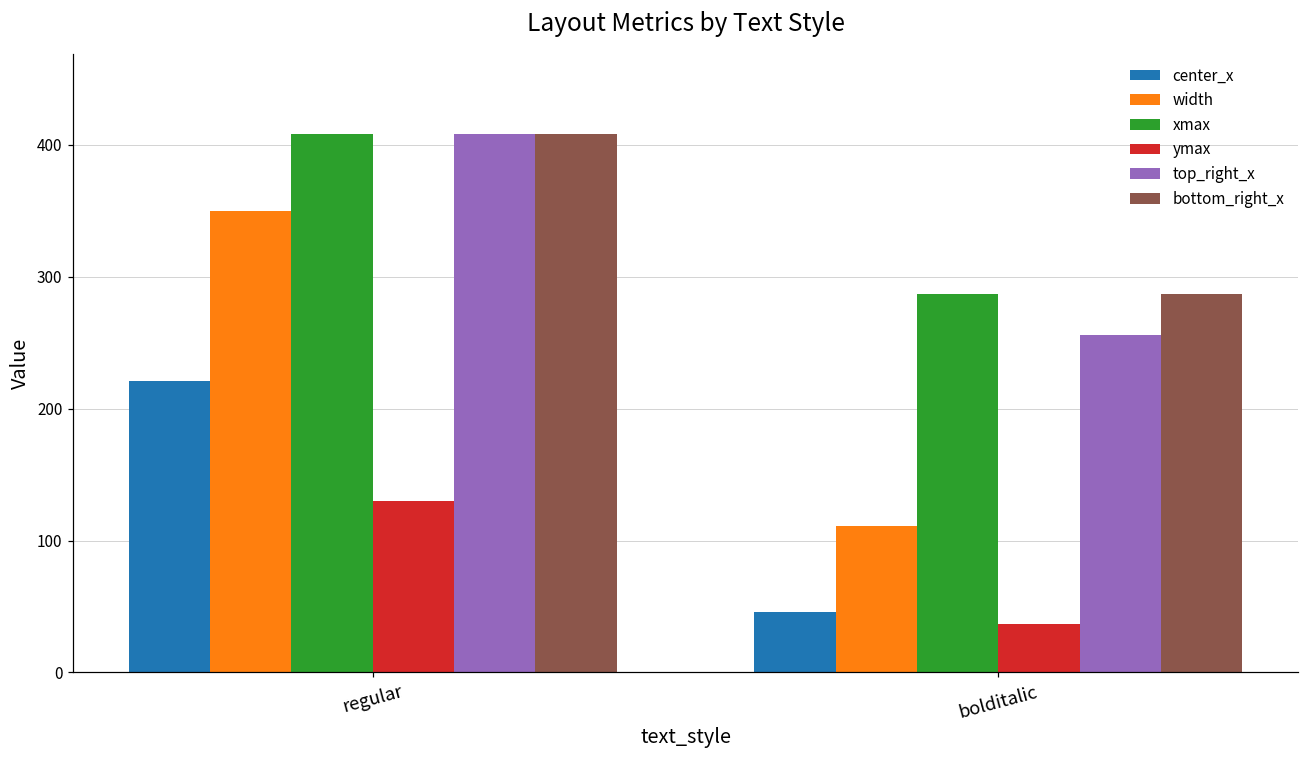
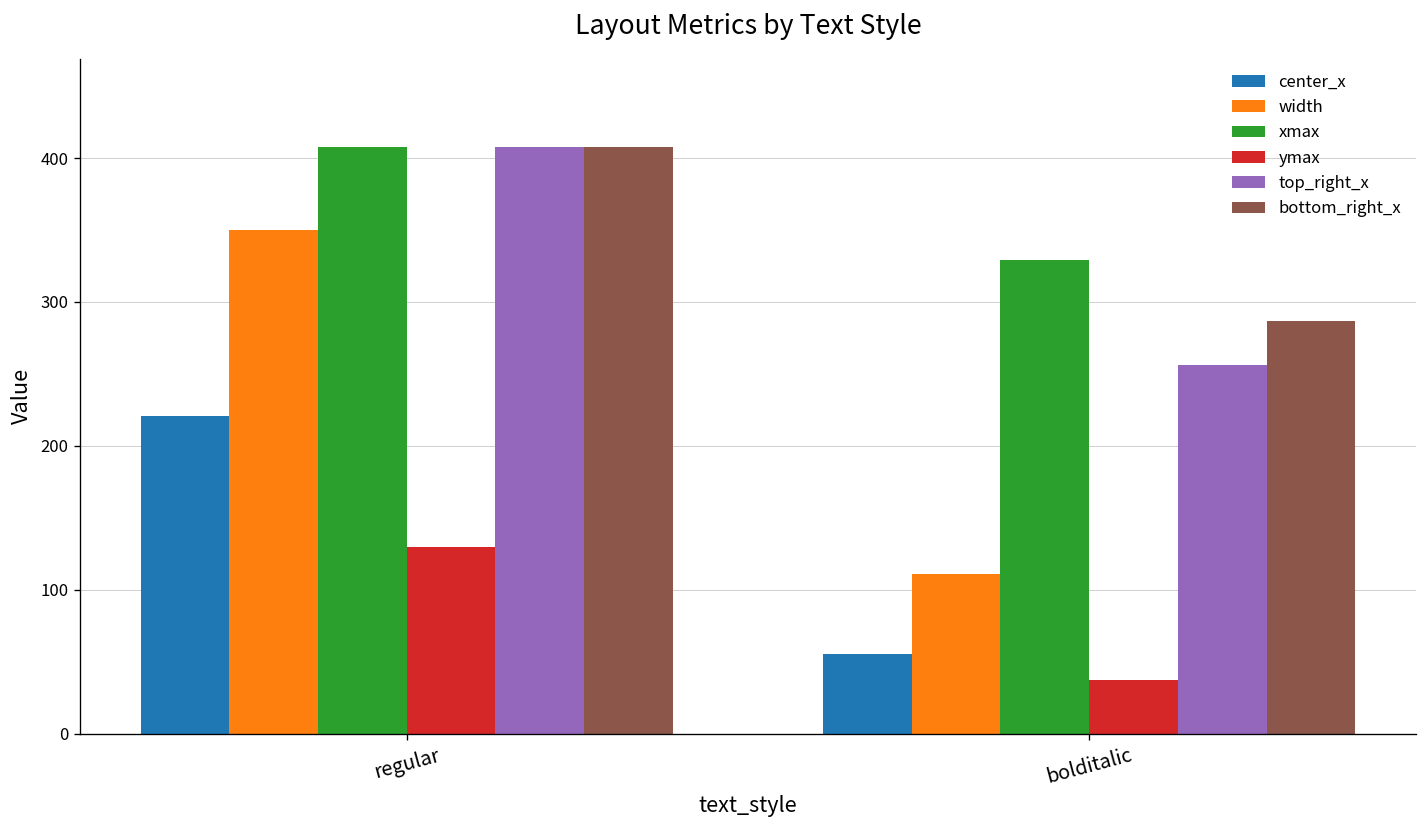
center_x, bolditalic: 46 -> 55
xmax, bolditalic: 287 -> 329
